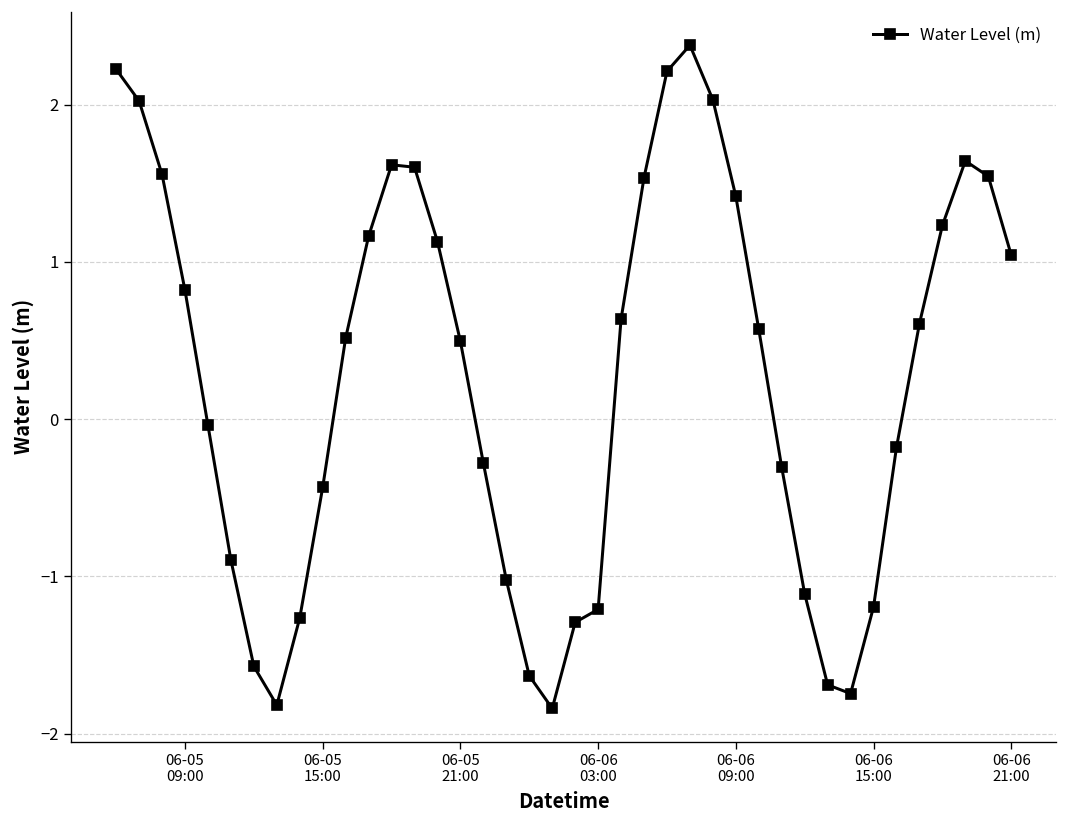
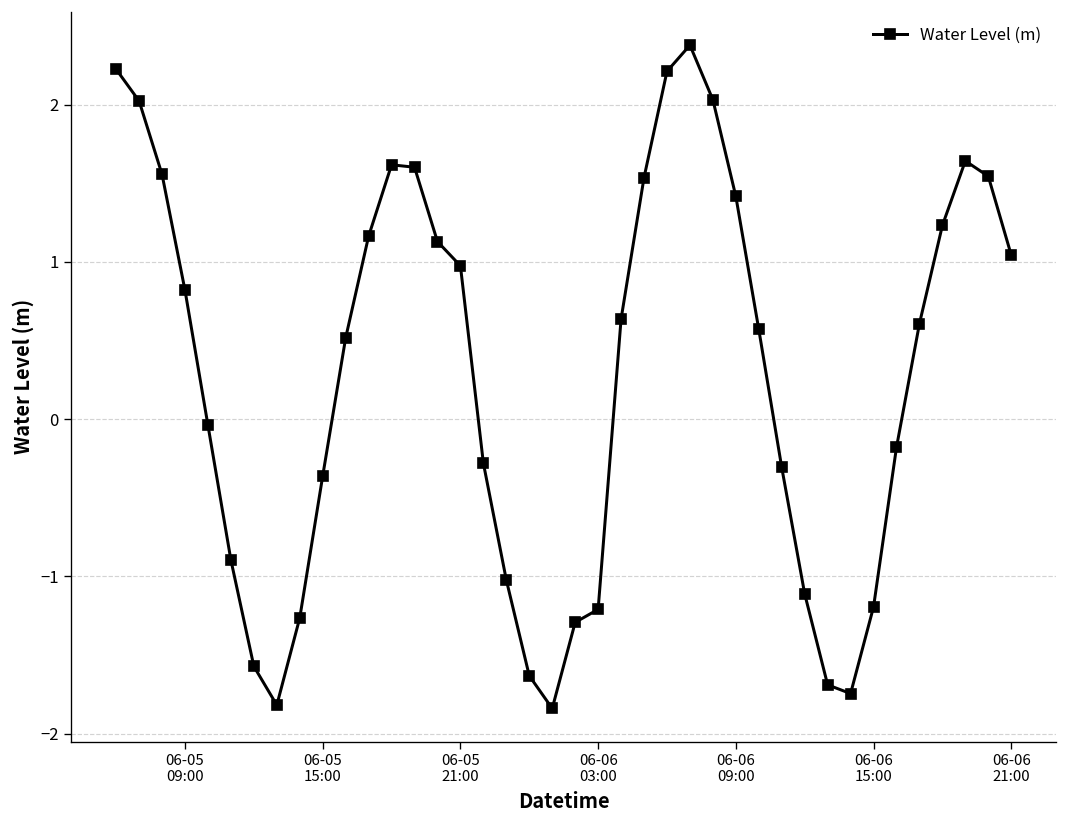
06-05 15:00: -0.43 -> -0.36
06-05 21:00: 0.49 -> 0.98
